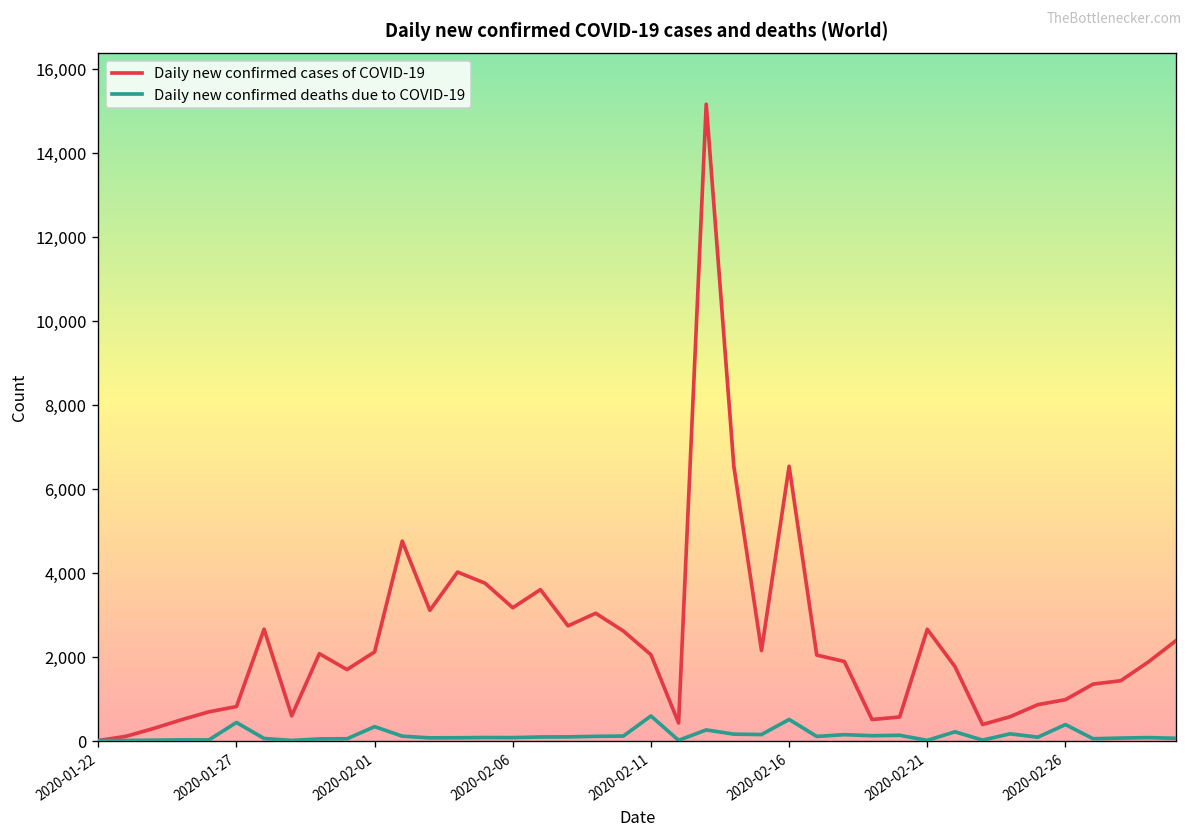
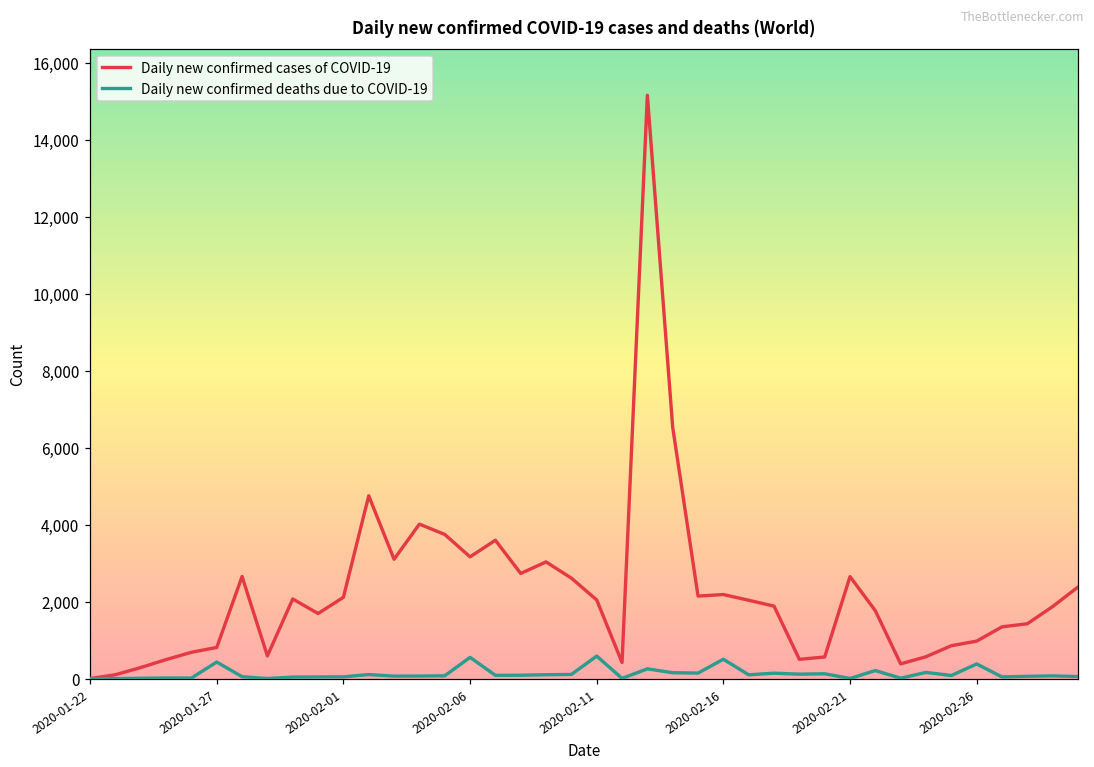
Daily new confirmed deaths due to COVID-19, 2020-02-01: 300 -> 0
Daily new confirmed deaths due to COVID-19, 2020-02-06: 100 -> 600
Daily new confirmed cases of COVID-19, 2020-02-16: 6,500 -> 2,200
